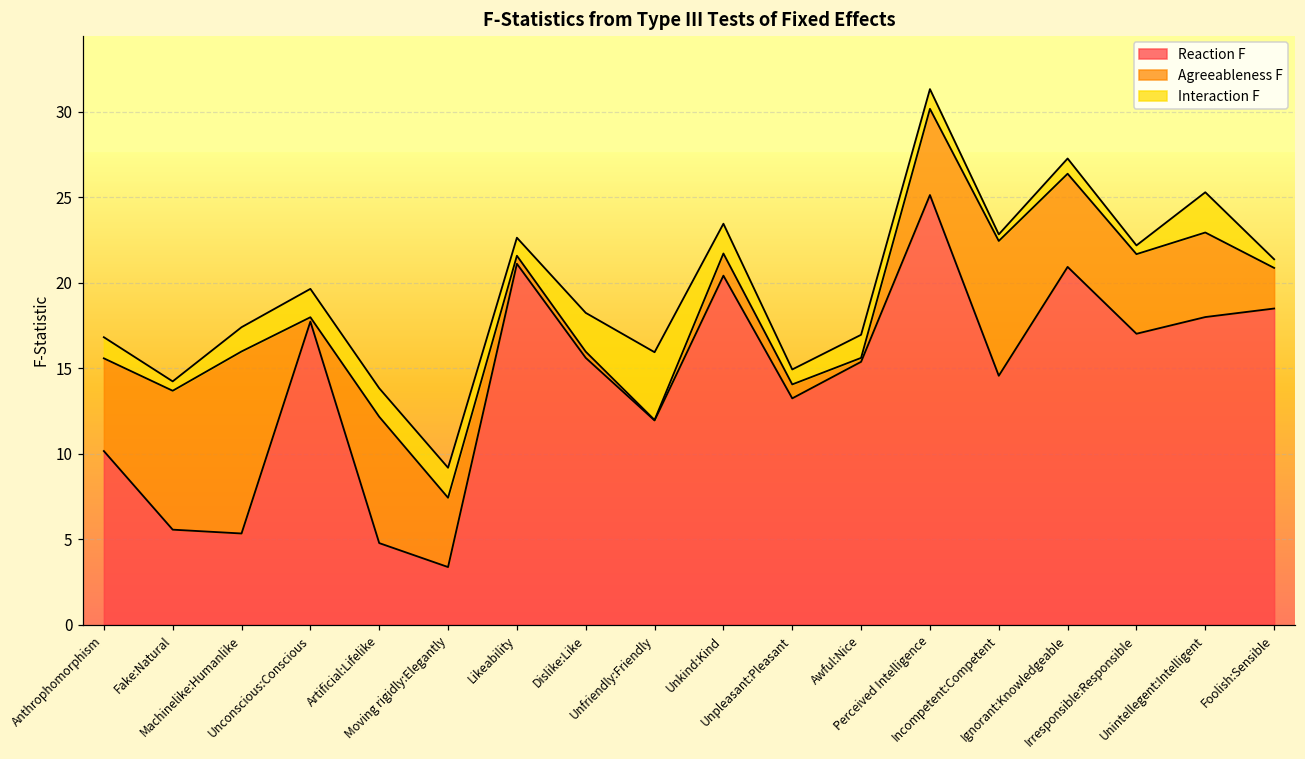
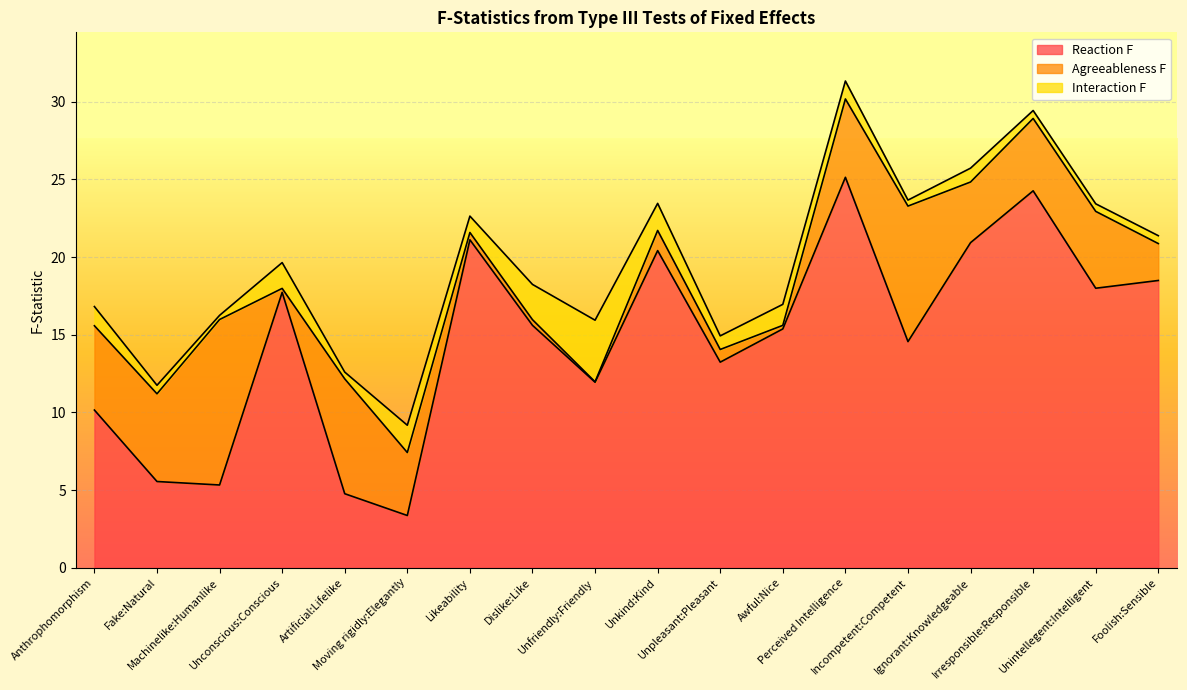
Agreeableness F, Fake:Natural: 8.1 -> 5.6
Interaction F, Machinelike:Humanlike: 1.4 -> 0.3
Interaction F, Artificial:Lifelike: 1.7 -> 0.4
Agreeableness F, Incompetent:Competent: 7.9 -> 8.7
Agreeableness F, Ignorant:Knowledgeable: 5.5 -> 3.9
Reaction F, Irresponsible:Responsible: 17.0 -> 24.3
Interaction F, Unintellegent:Intelligent: 2.4 -> 0.5
